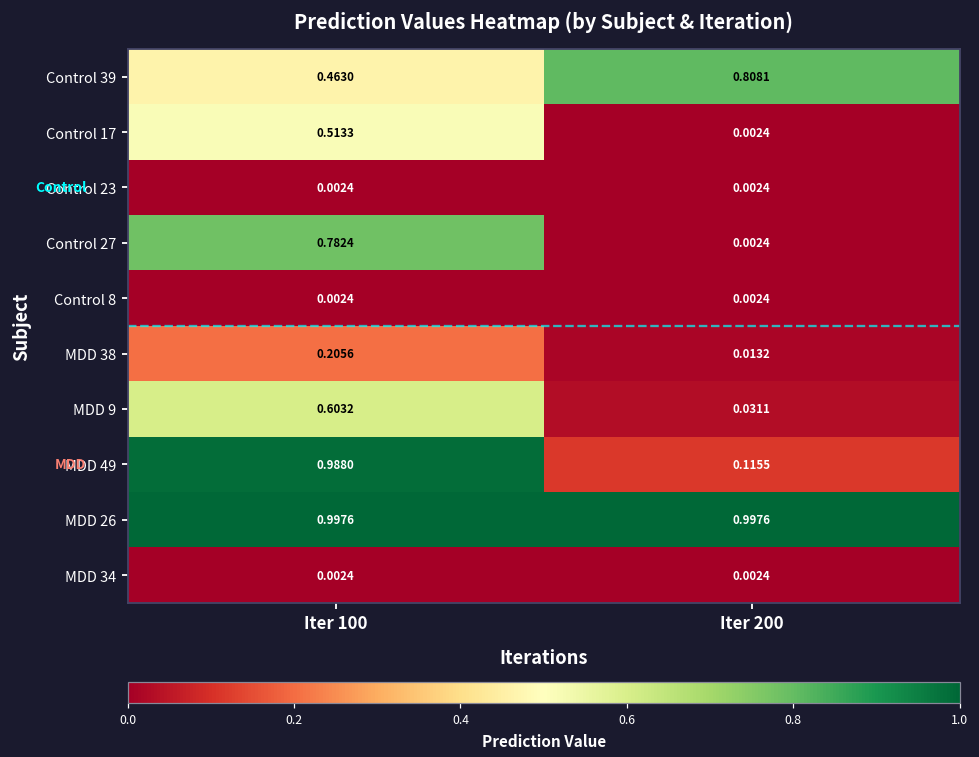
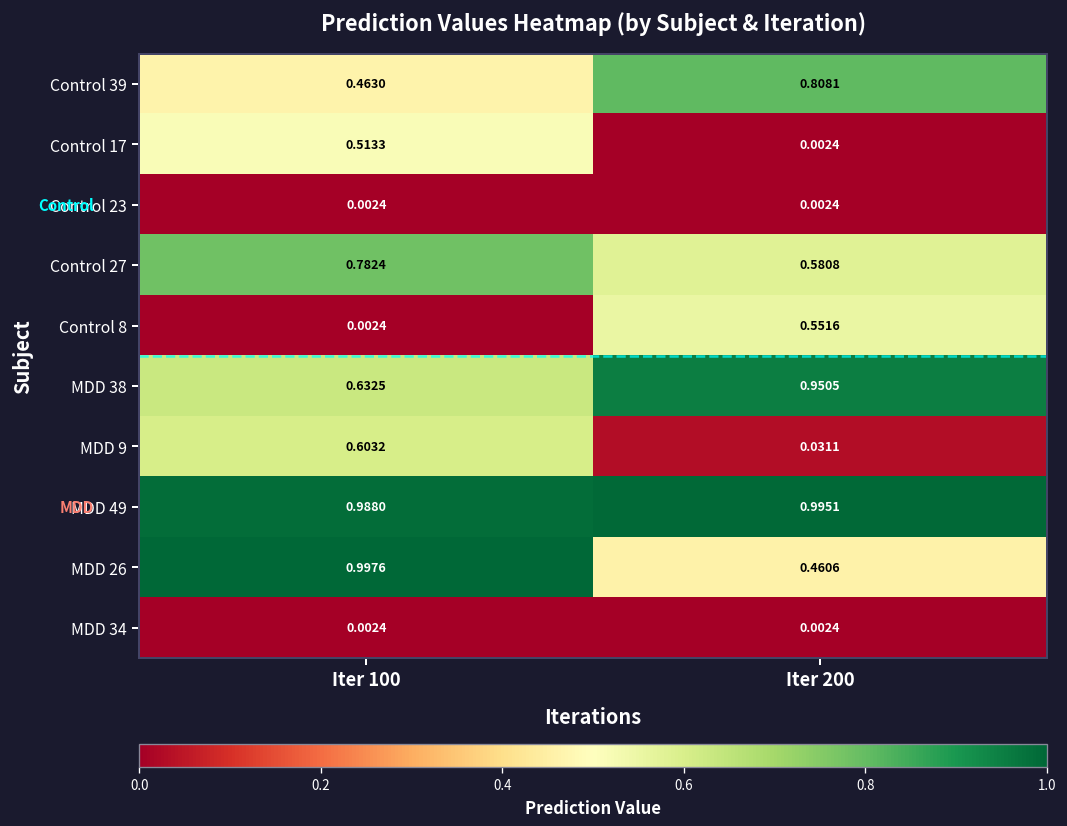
Control 27, Iter 200: 0.0024 -> 0.5808
Control 8, Iter 200: 0.0024 -> 0.5516
MDD 38, Iter 100: 0.2056 -> 0.6325
MDD 38, Iter 200: 0.0132 -> 0.9505
MDD 49, Iter 200: 0.1155 -> 0.9951
MDD 26, Iter 200: 0.9976 -> 0.4606
